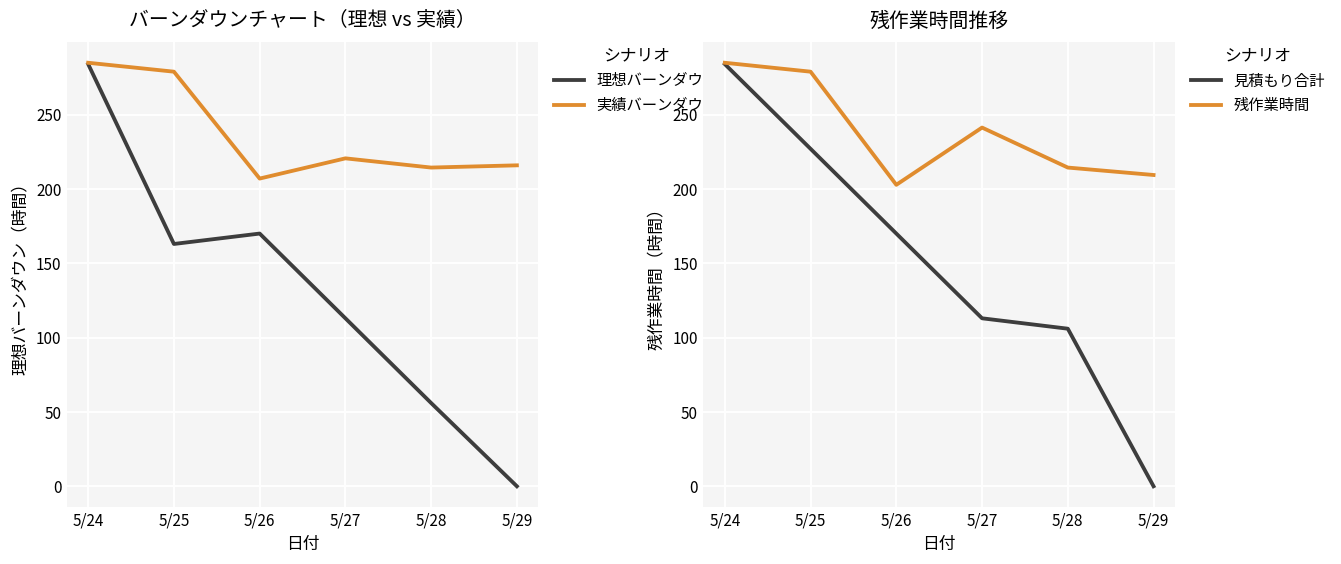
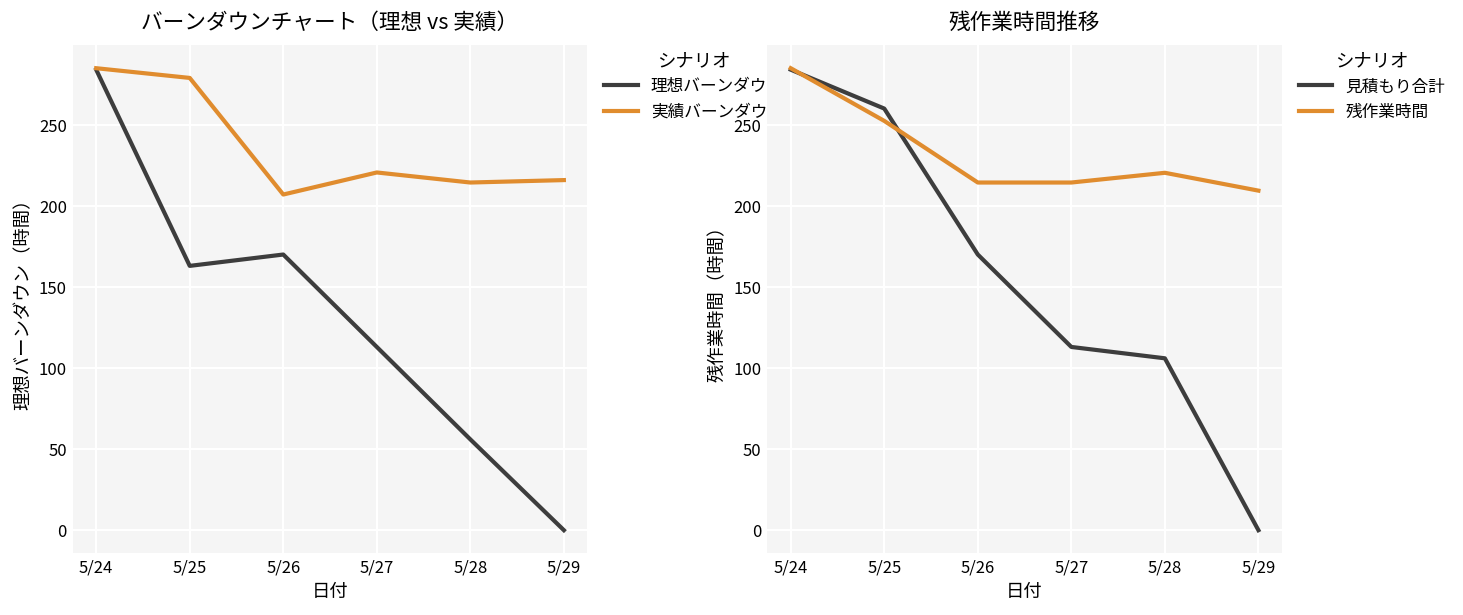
残作業時間推移, 見積もり合計, 5/25: 227 -> 260
残作業時間推移, 残作業時間, 5/25: 279 -> 252
残作業時間推移, 残作業時間, 5/26: 203 -> 214
残作業時間推移, 残作業時間, 5/27: 241 -> 214
残作業時間推移, 残作業時間, 5/28: 214 -> 220
